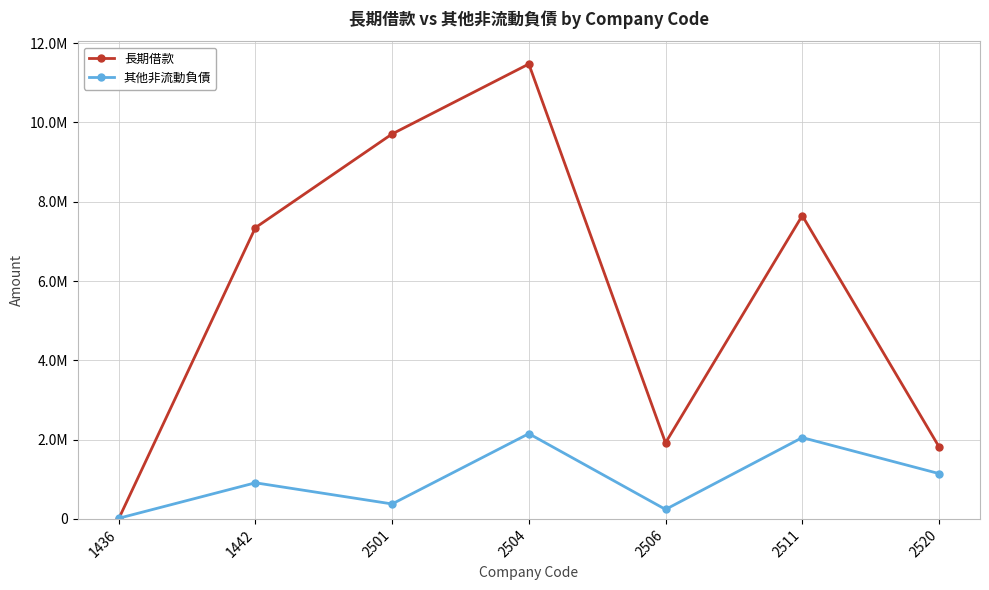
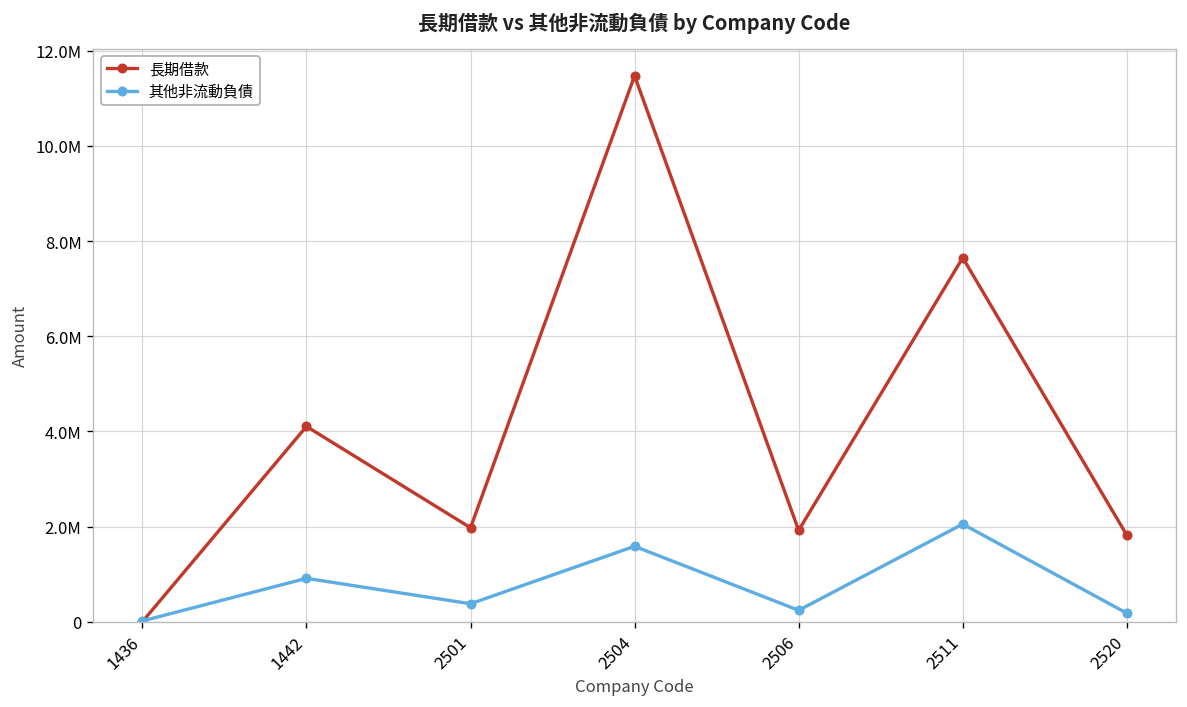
長期借款, 1442: 7300000 -> 4100000
長期借款, 2501: 9700000 -> 2000000
其他非流動負債, 2504: 2200000 -> 1600000
其他非流動負債, 2520: 1100000 -> 200000
